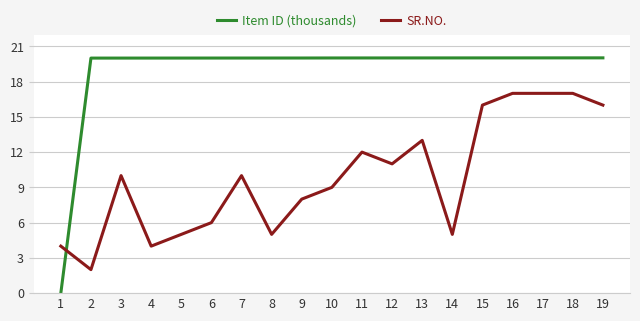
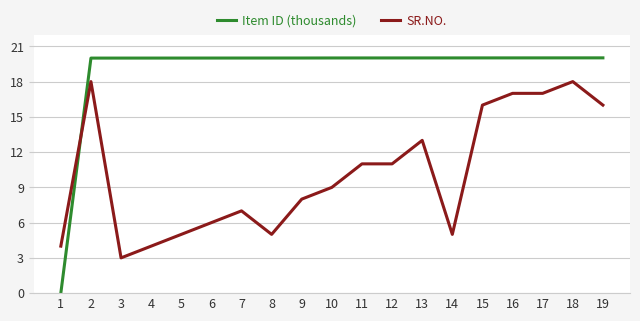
SR.NO., 2: 2 -> 18
SR.NO., 3: 10 -> 3
SR.NO., 7: 10 -> 7
SR.NO., 11: 12 -> 11
SR.NO., 18: 17 -> 18
